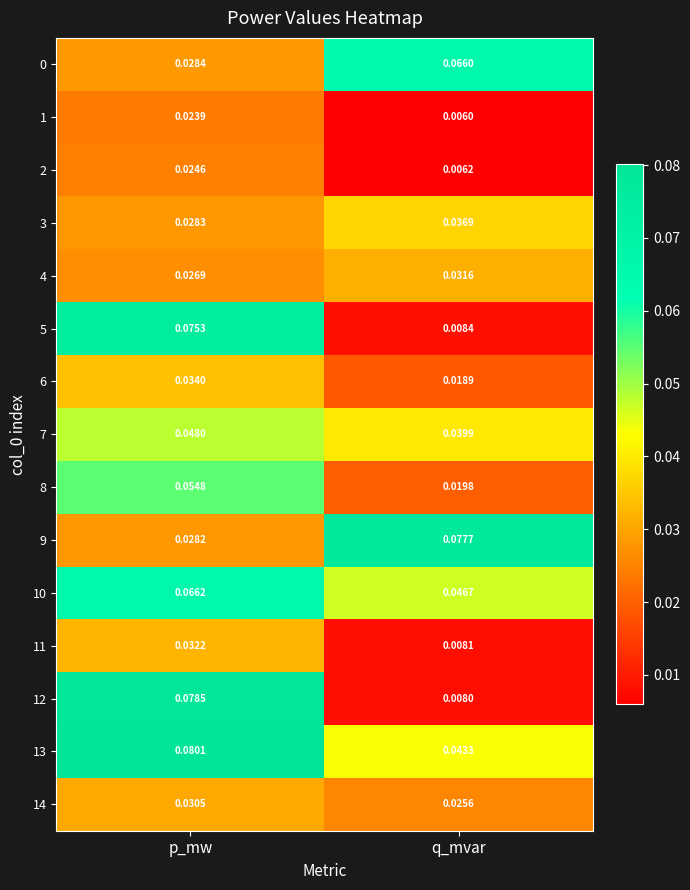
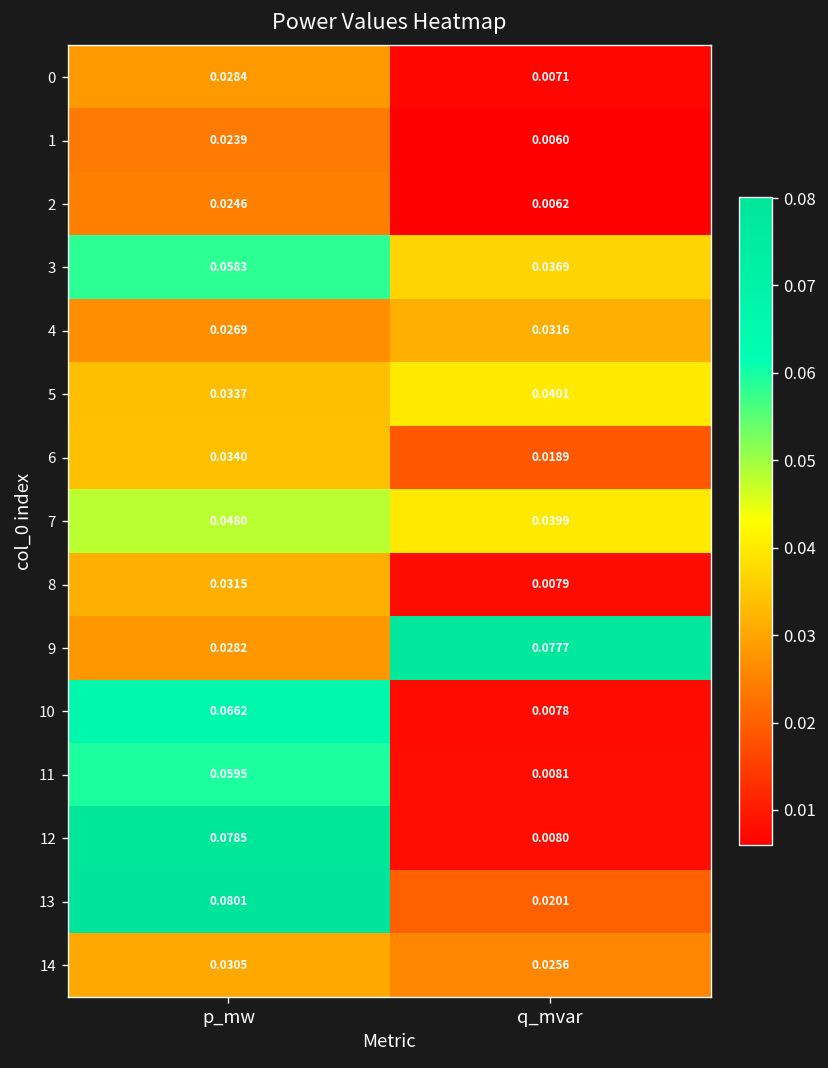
0, q_mvar: 0.0660 -> 0.0071
3, p_mw: 0.0283 -> 0.0583
5, p_mw: 0.0753 -> 0.0337
5, q_mvar: 0.0084 -> 0.0401
8, p_mw: 0.0548 -> 0.0315
8, q_mvar: 0.0198 -> 0.0079
10, q_mvar: 0.0467 -> 0.0078
11, p_mw: 0.0322 -> 0.0595
13, q_mvar: 0.0433 -> 0.0201
